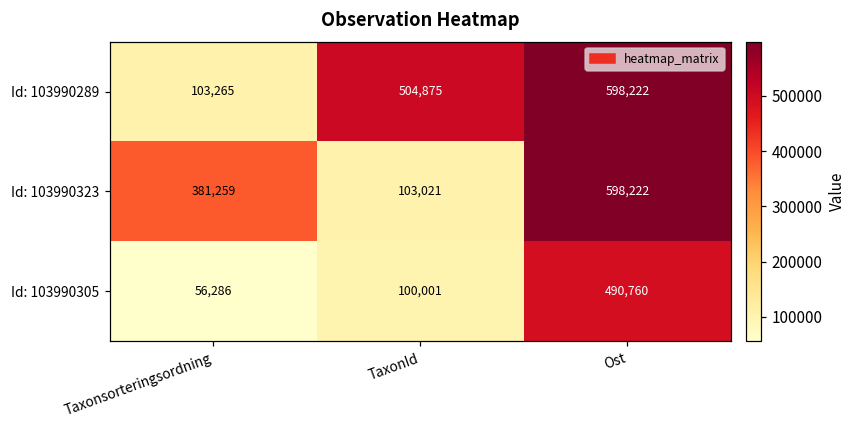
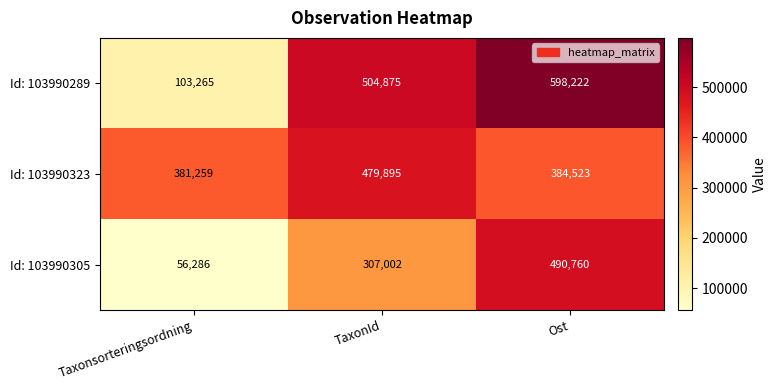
Id: 103990323, TaxonId: 103,021 -> 479,895
Id: 103990323, Ost: 598,222 -> 384,523
Id: 103990305, TaxonId: 100,001 -> 307,002
